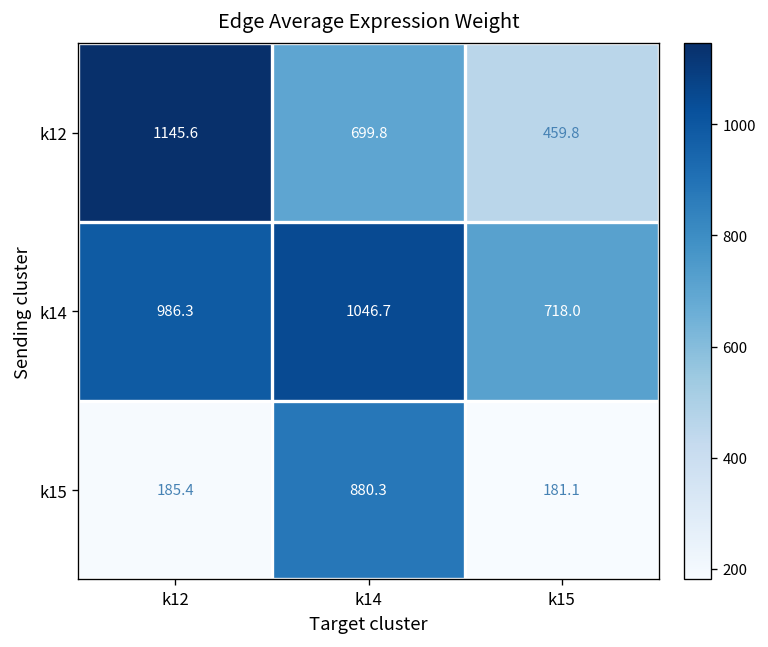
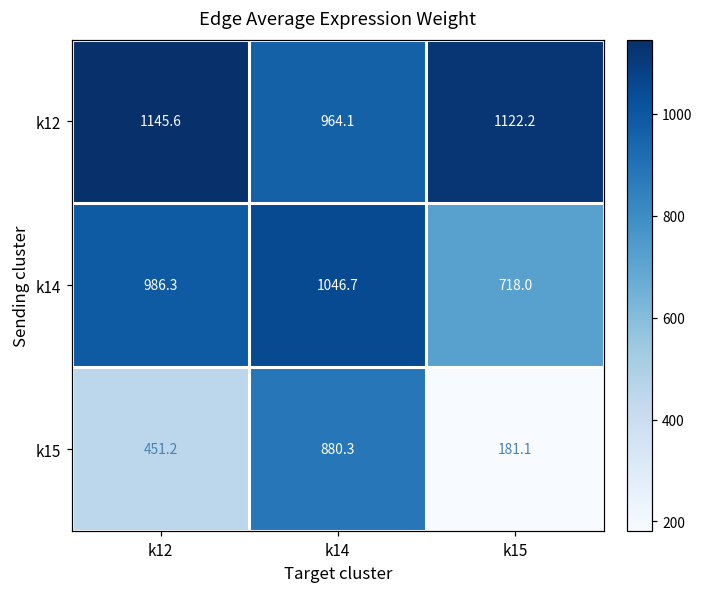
k12, k14: 699.8 -> 964.1
k12, k15: 459.8 -> 1122.2
k15, k12: 185.4 -> 451.2
